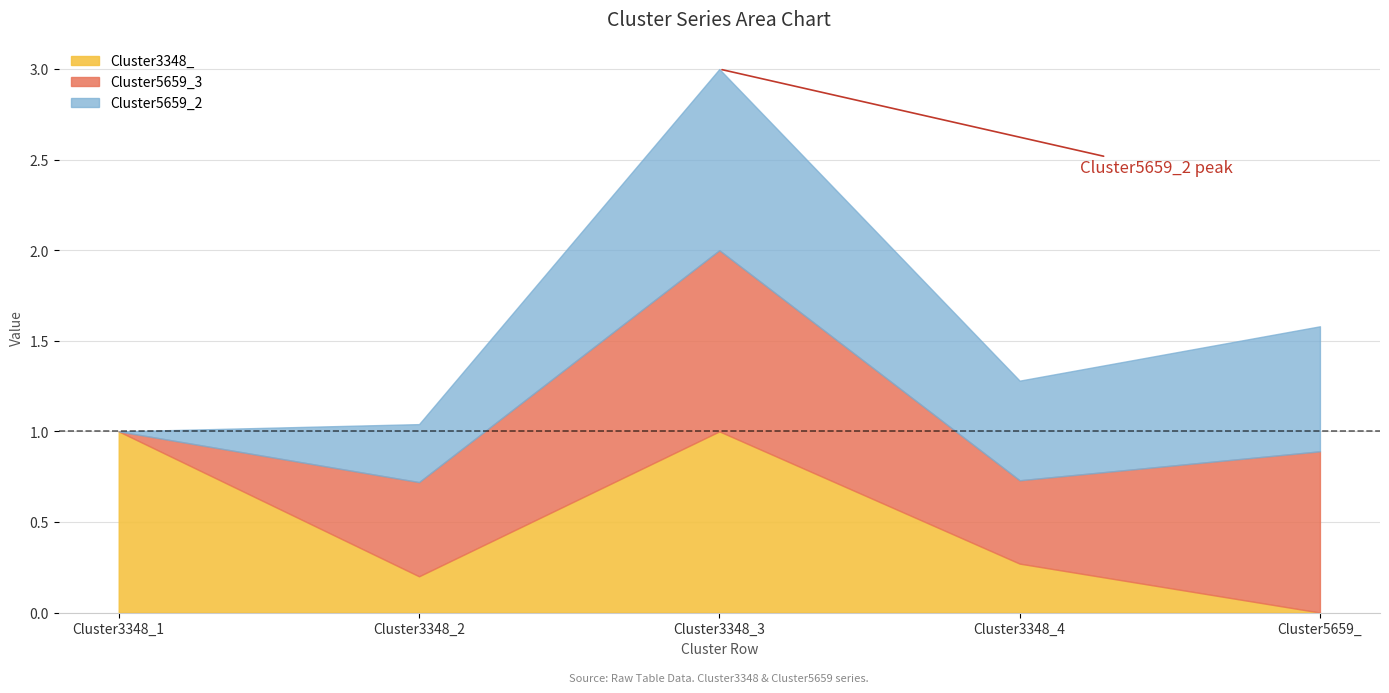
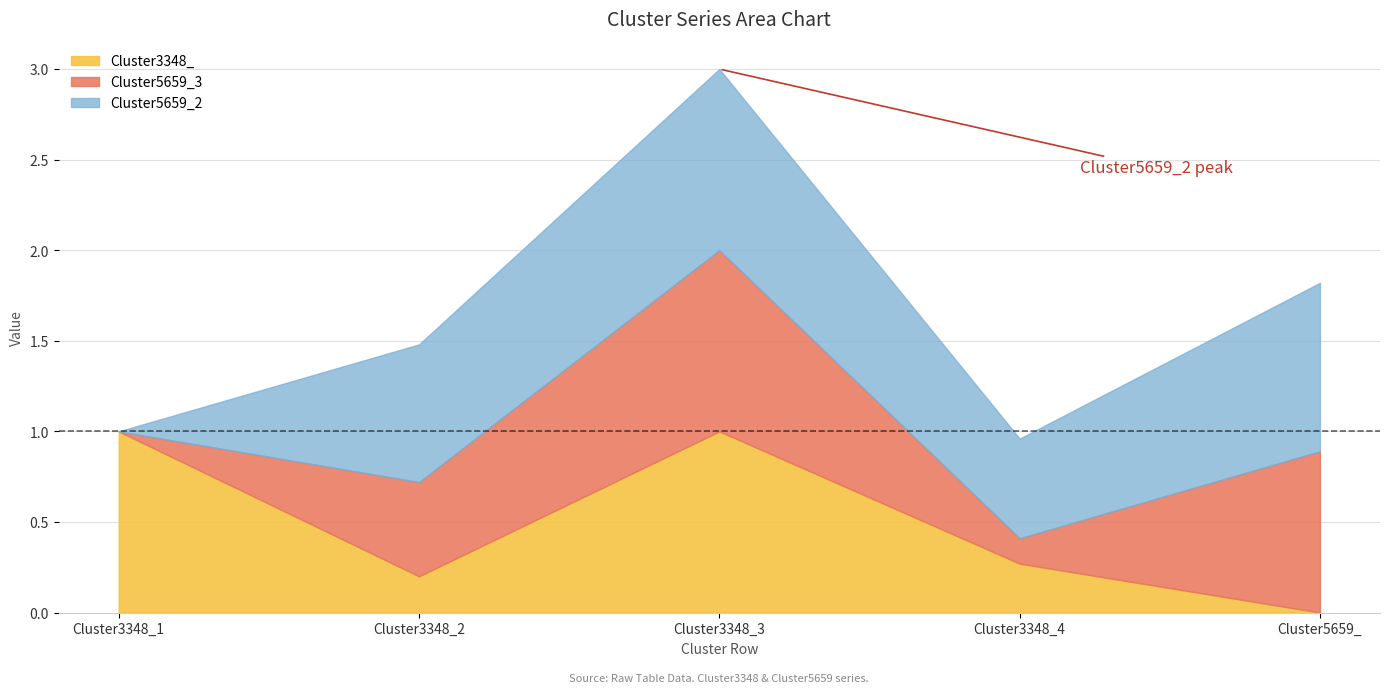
Cluster5659_2, Cluster3348_2: 0.32 -> 0.76
Cluster5659_3, Cluster3348_4: 0.46 -> 0.14
Cluster5659_2, Cluster5659_: 0.69 -> 0.93
